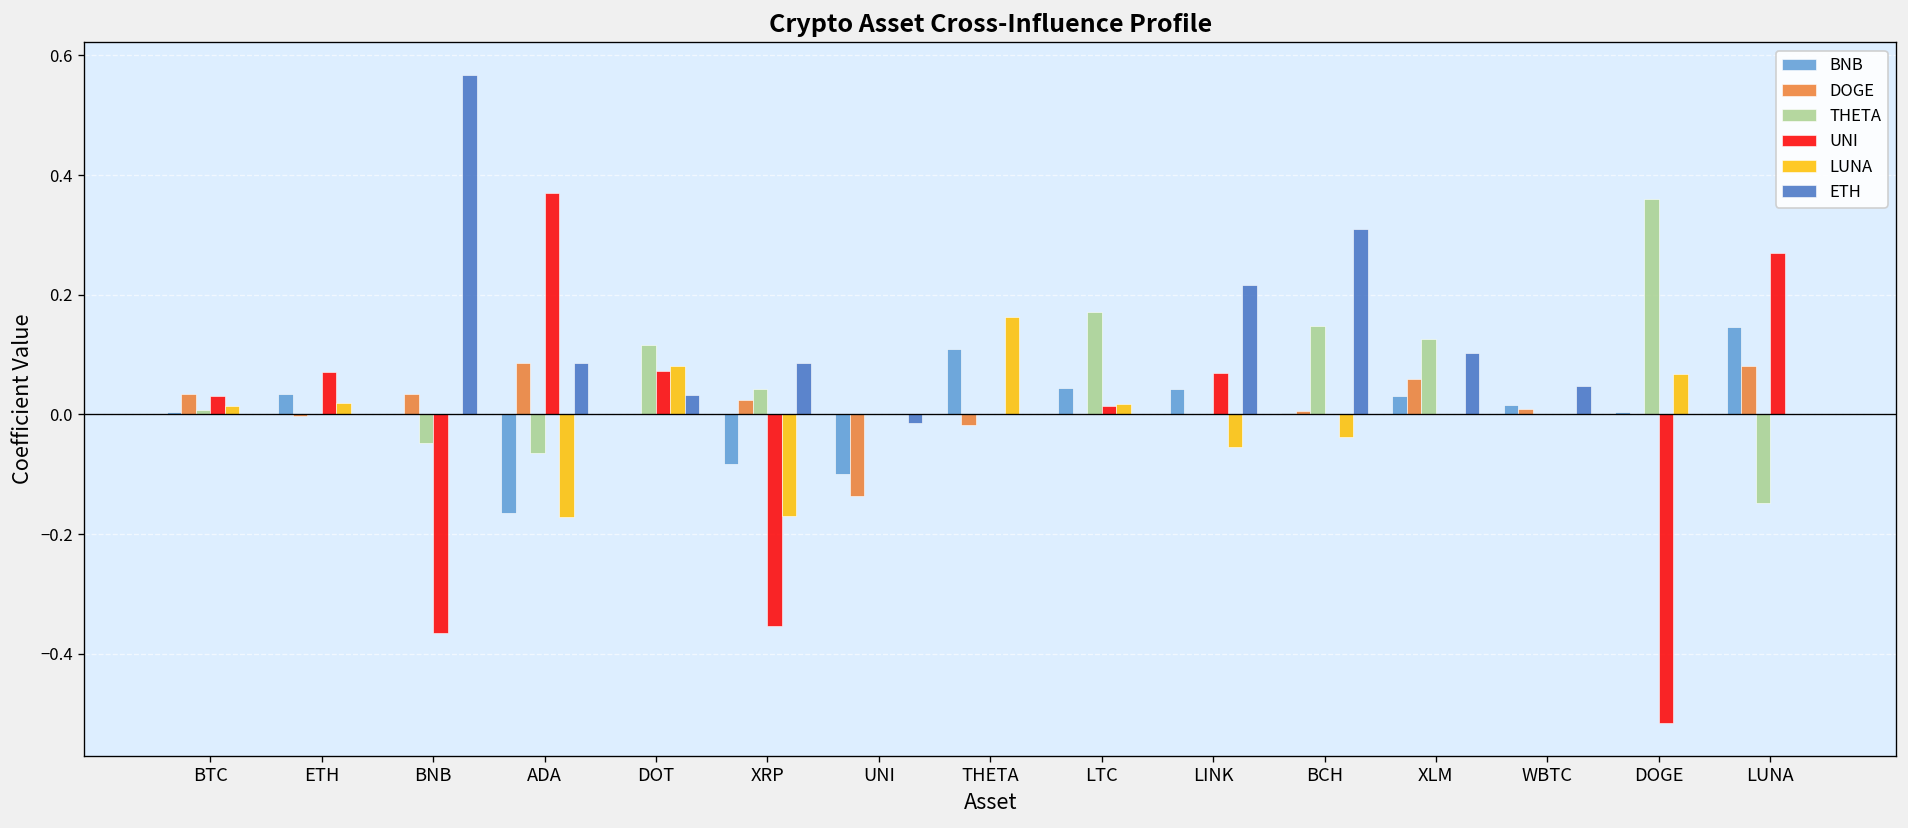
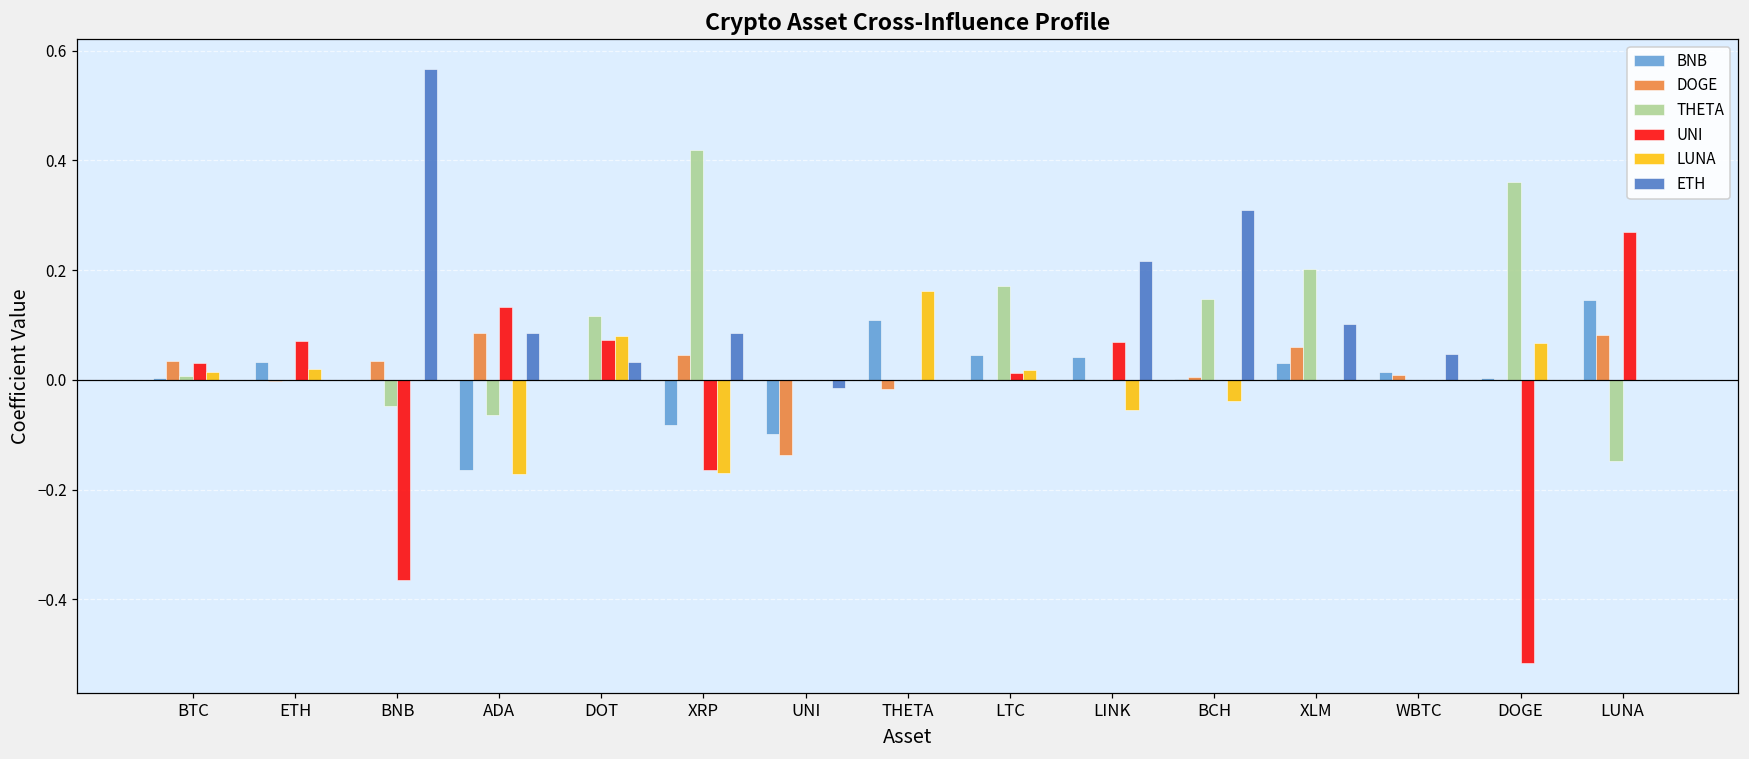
UNI, ADA: 0.37 -> 0.13
DOGE, XRP: 0.02 -> 0.04
THETA, XRP: 0.04 -> 0.42
UNI, XRP: -0.35 -> -0.17
THETA, XLM: 0.13 -> 0.20
